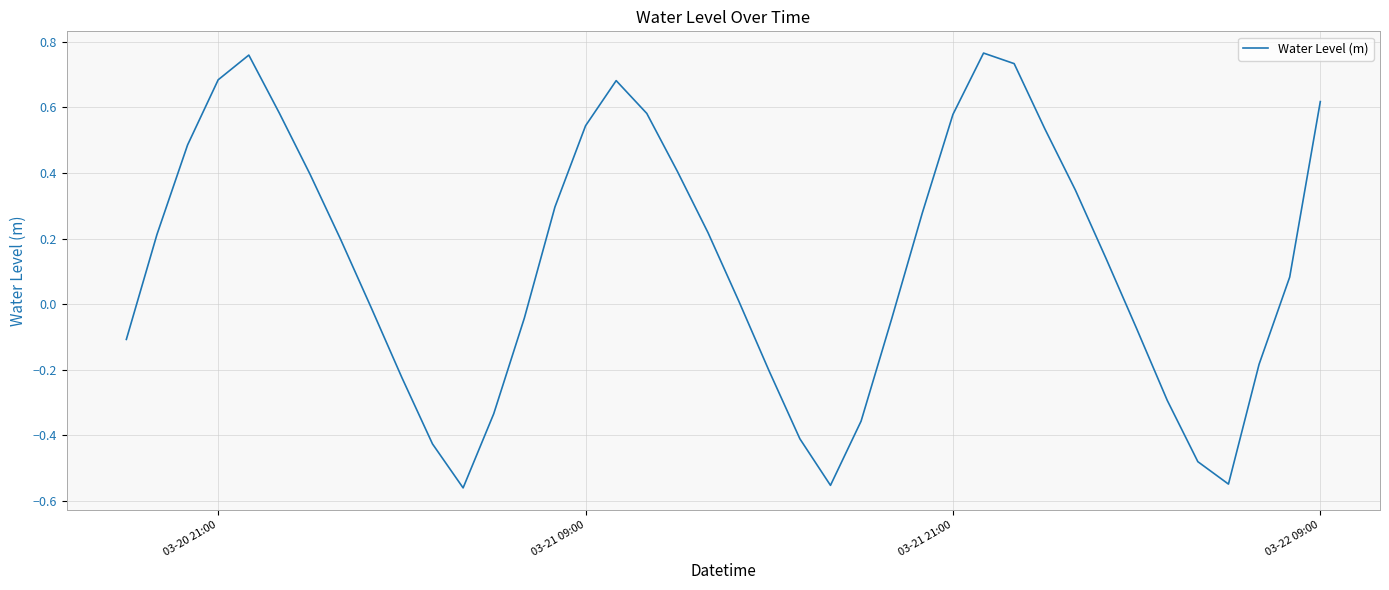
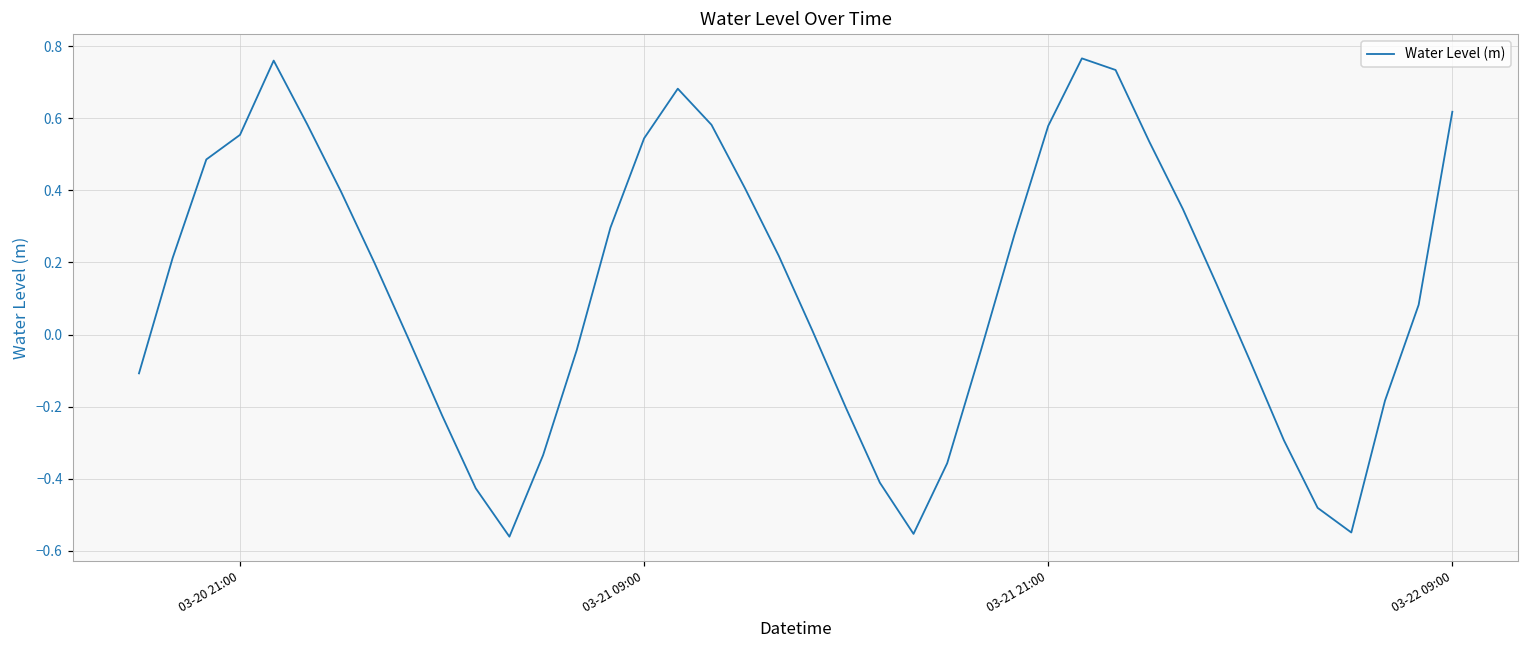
03-20 21:00: 0.68 -> 0.55
